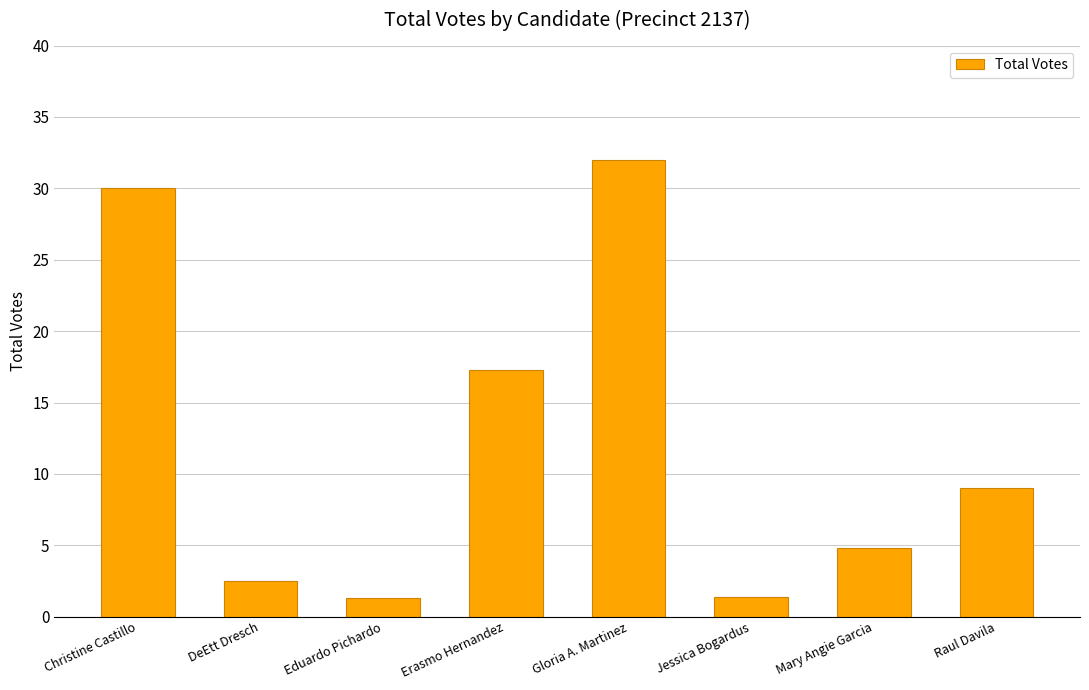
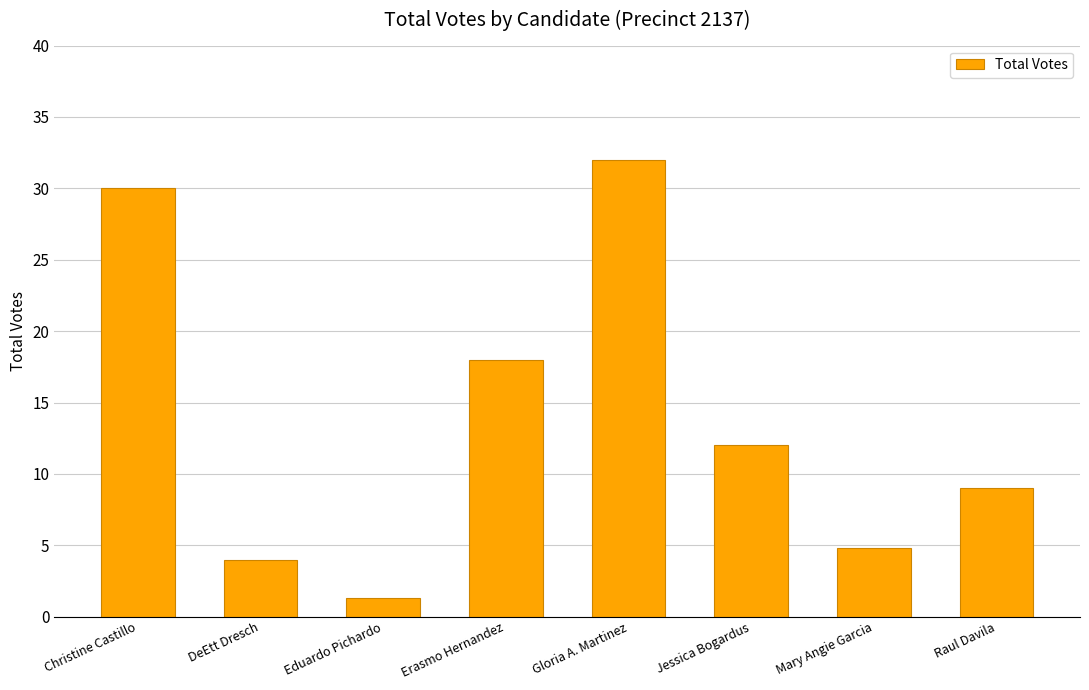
DeEtt Dresch: 2.5 -> 4.0
Erasmo Hernandez: 17.3 -> 18.0
Jessica Bogardus: 1.4 -> 12.0
